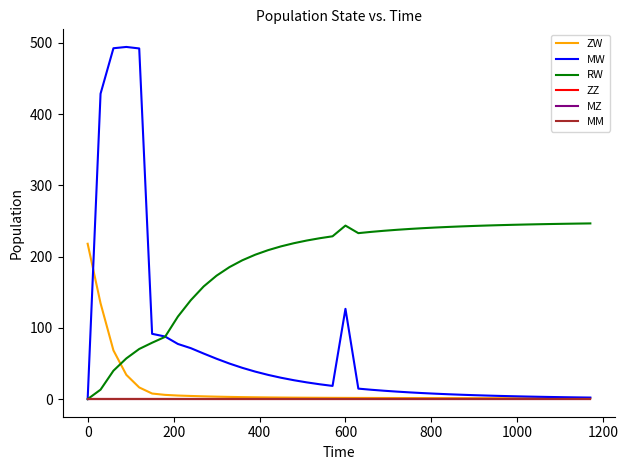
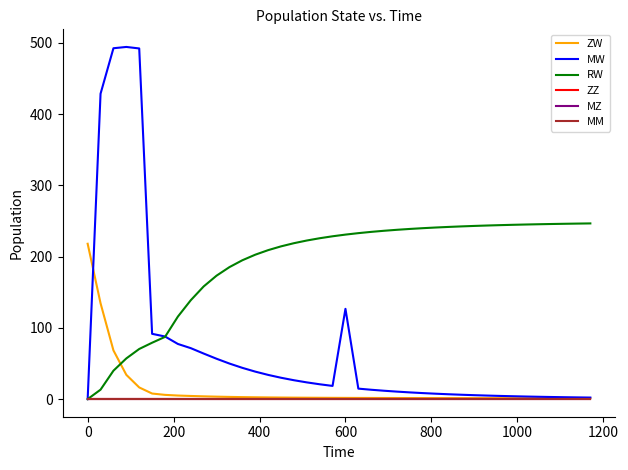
RW, 600: 240 -> 230
